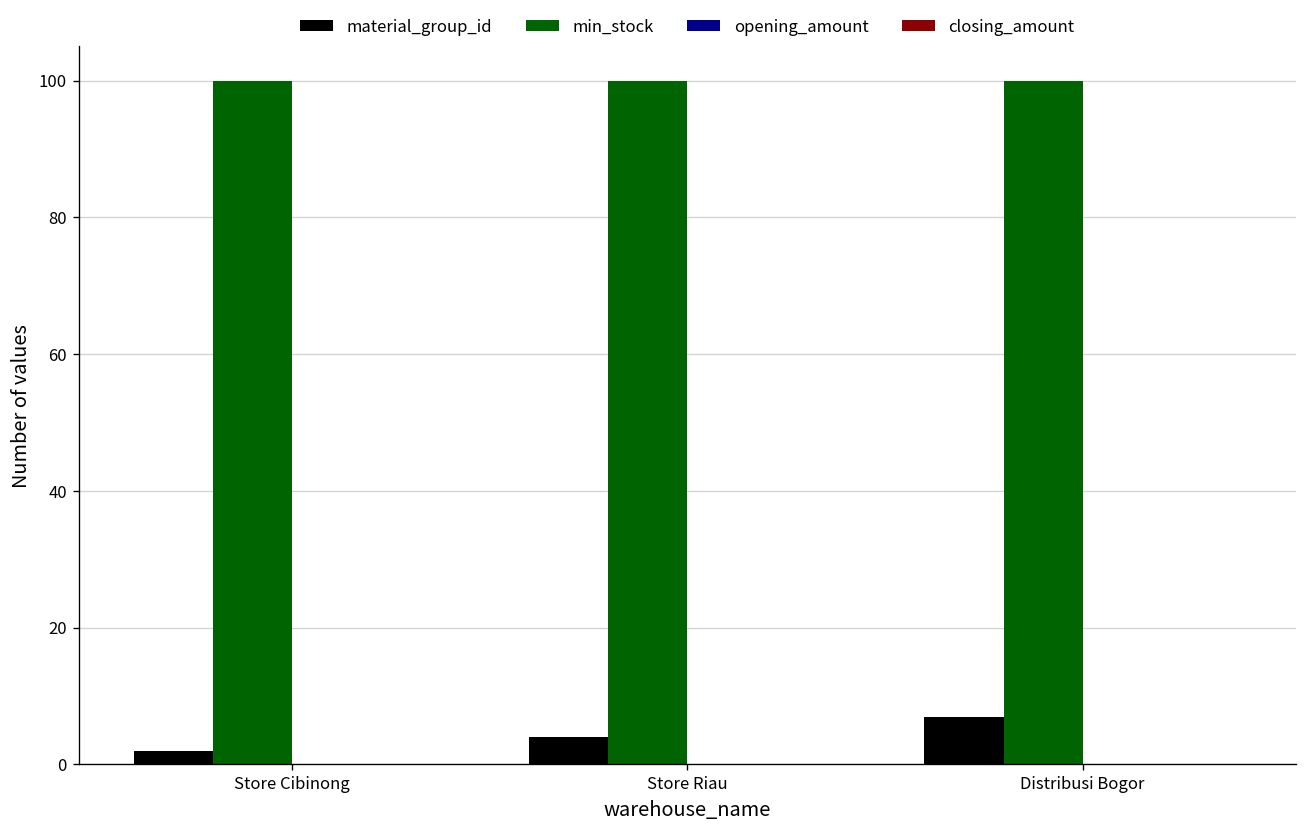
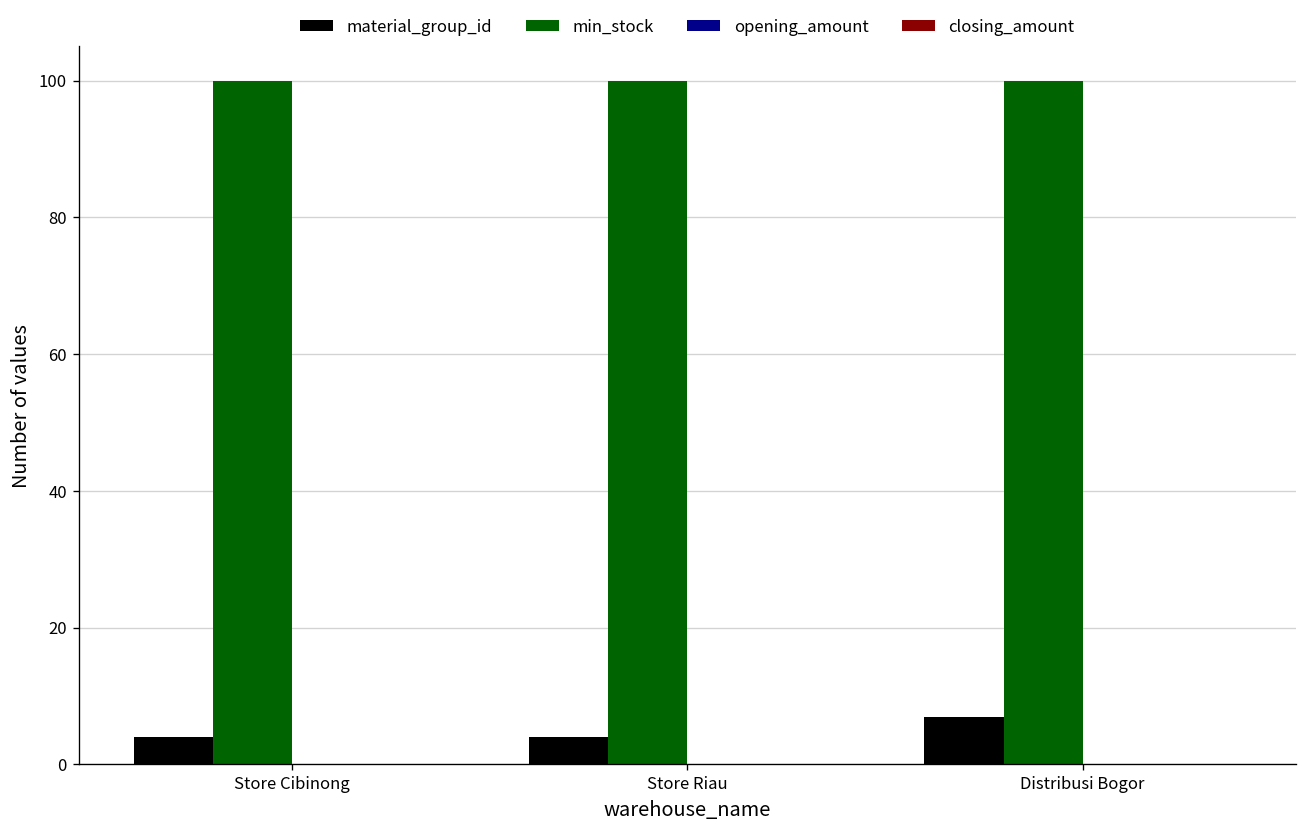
material_group_id, Store Cibinong: 2 -> 4
